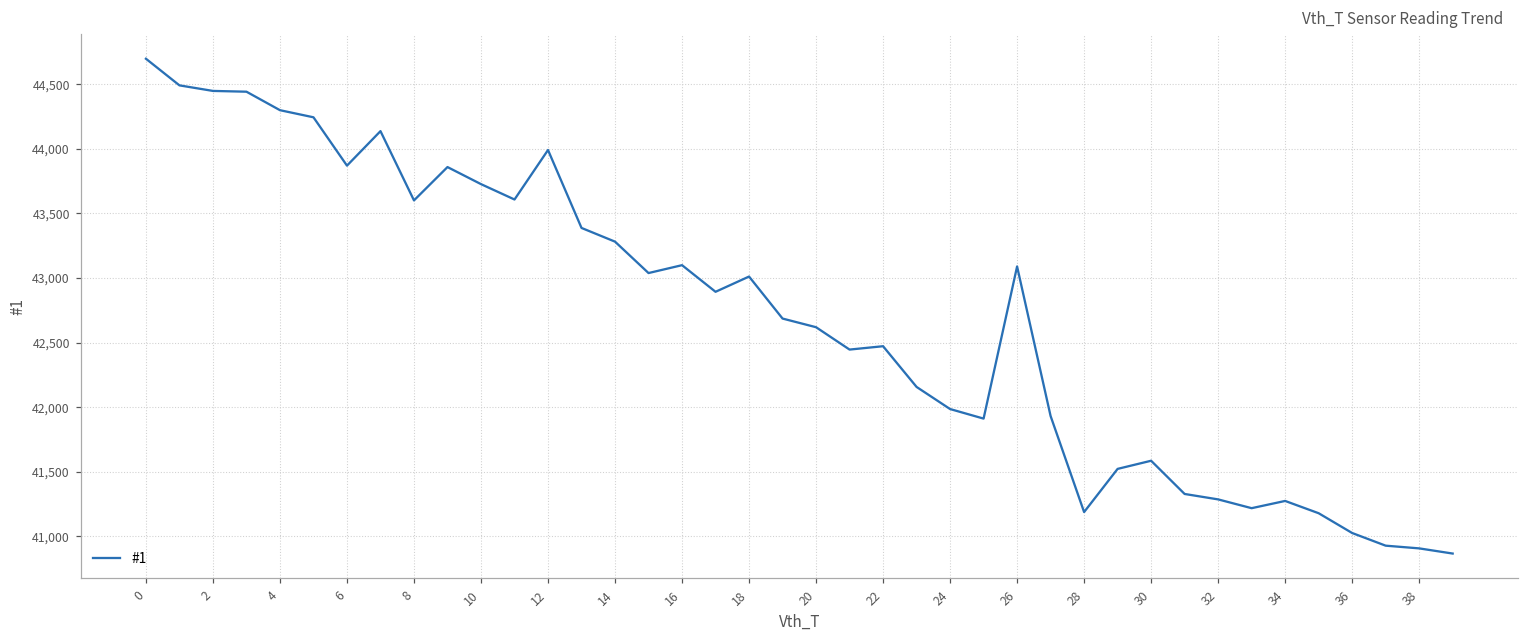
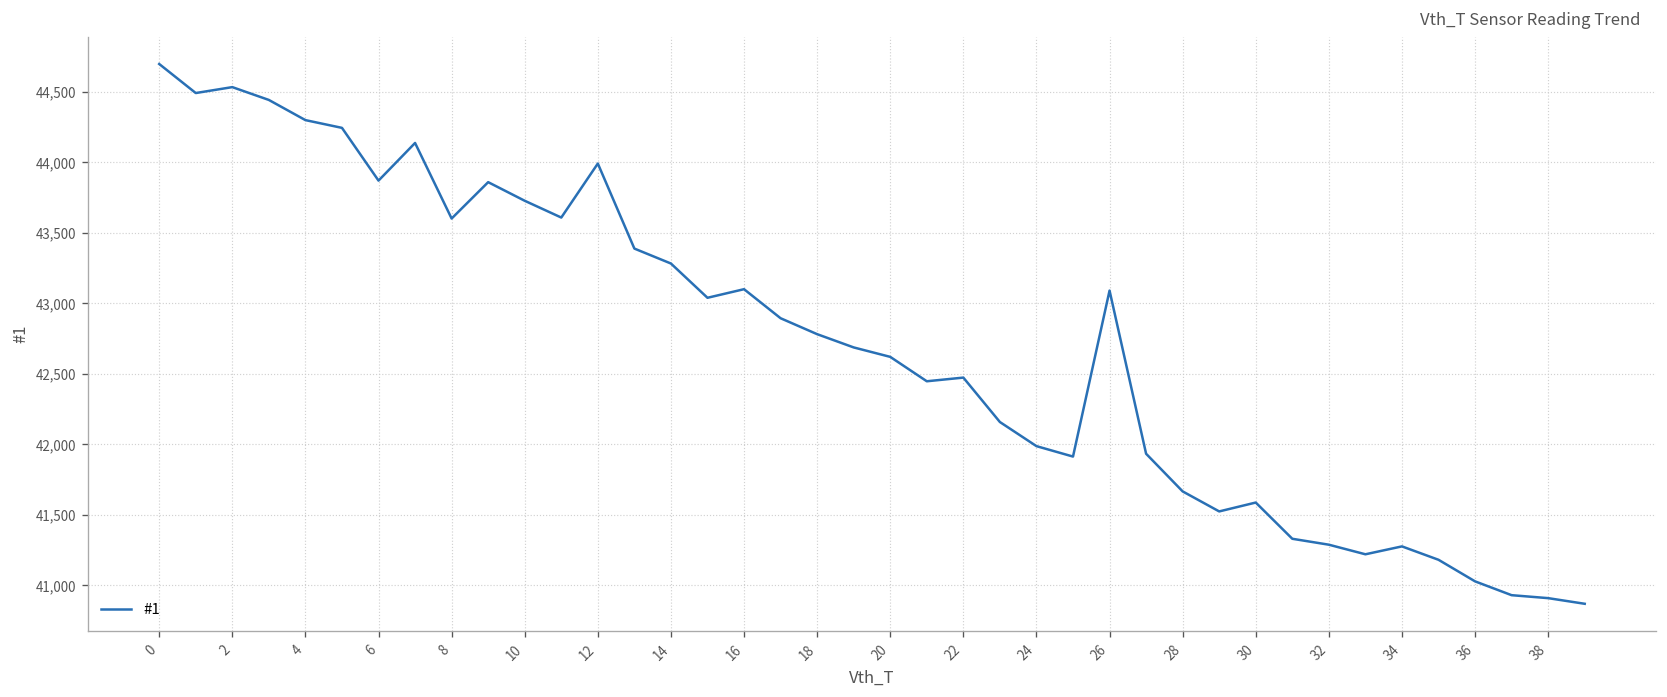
2: 44,450 -> 44,530
18: 43,010 -> 42,780
28: 41,190 -> 41,670
